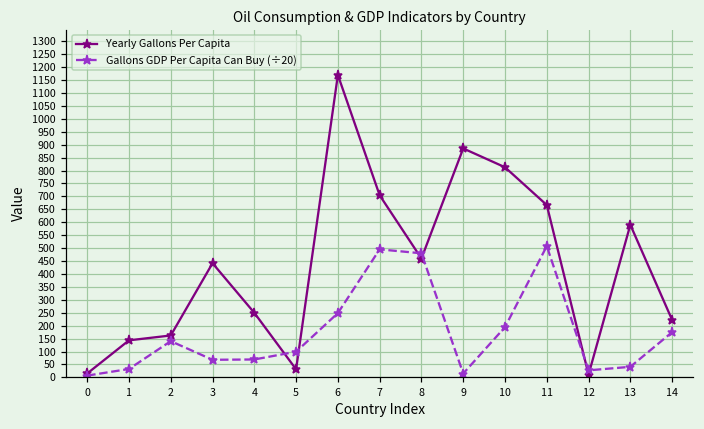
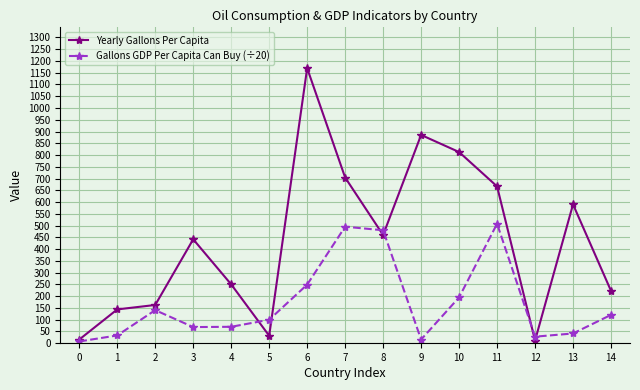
Gallons GDP Per Capita Can Buy (÷20), 14: 170 -> 120
